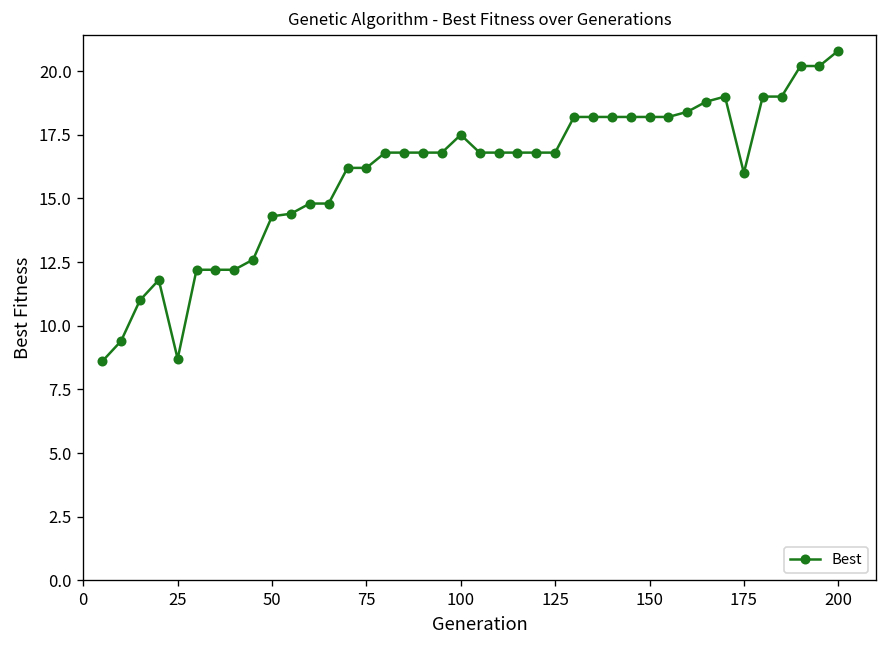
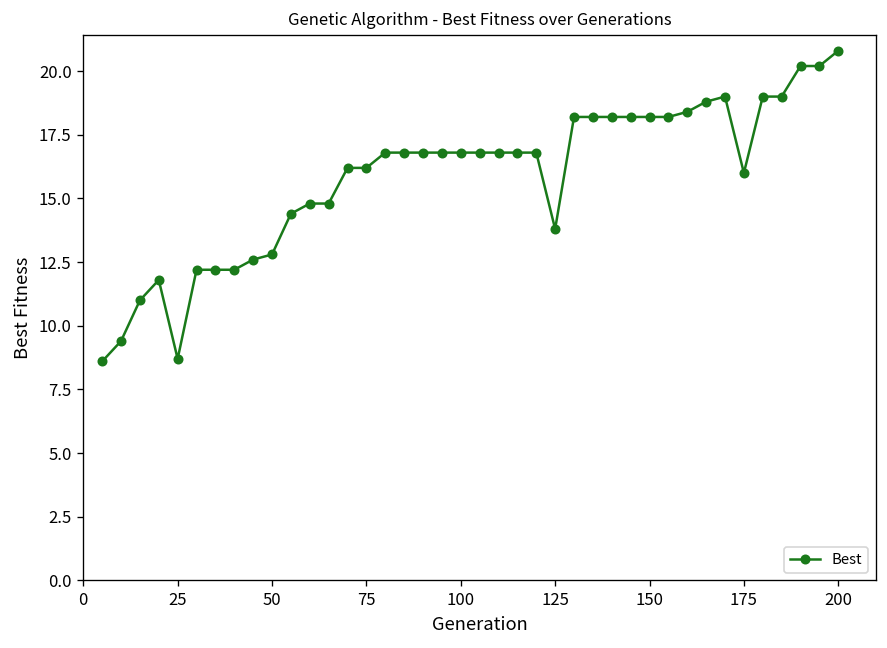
50: 14.3 -> 12.8
100: 17.5 -> 16.8
125: 16.8 -> 13.8
